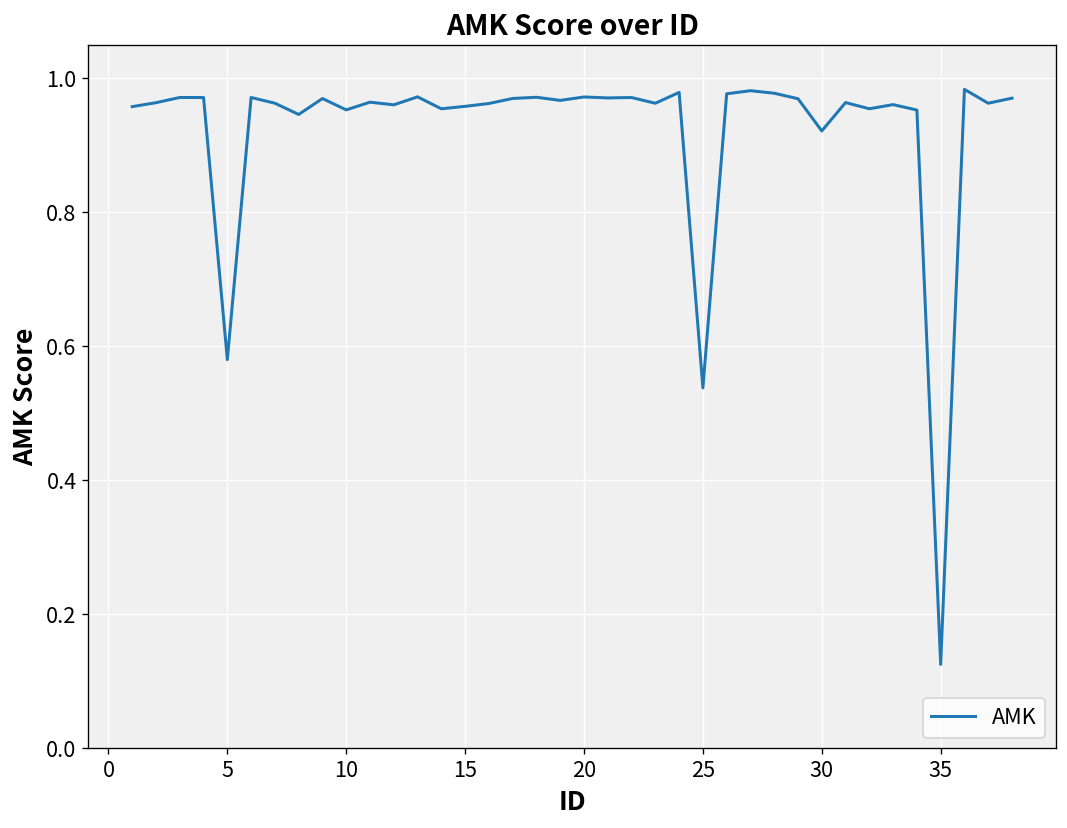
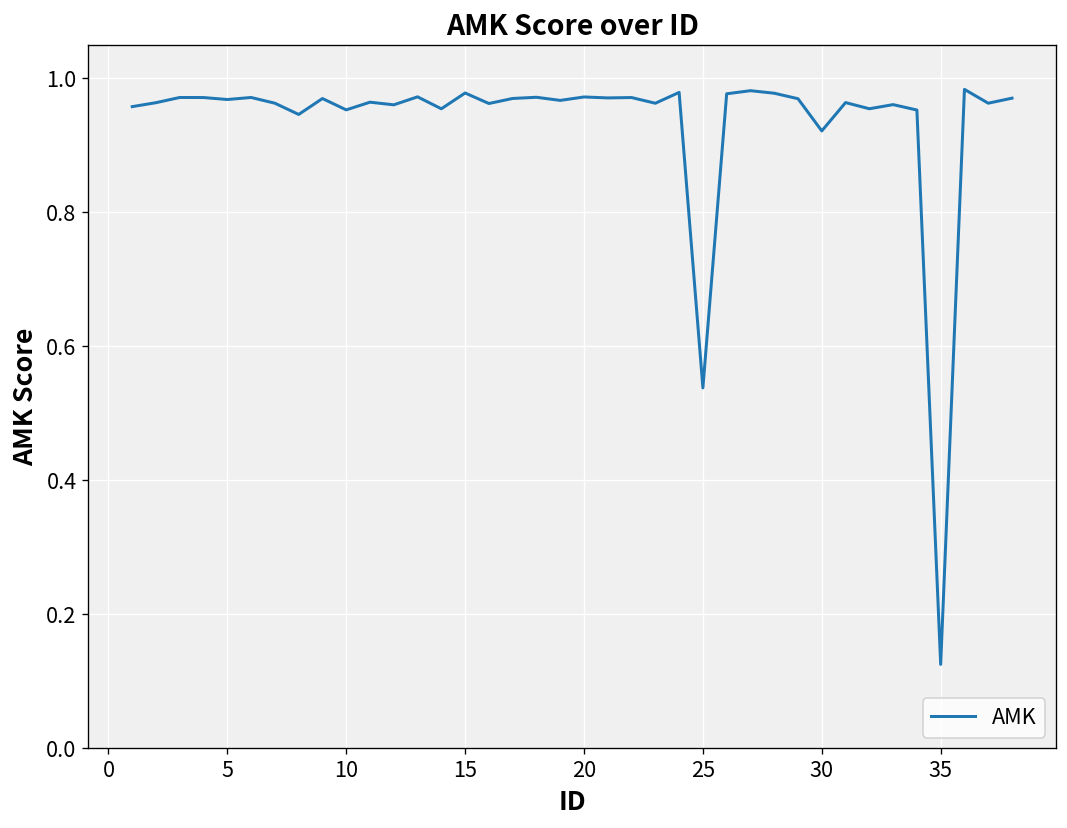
5: 0.58 -> 0.97
15: 0.96 -> 0.98
